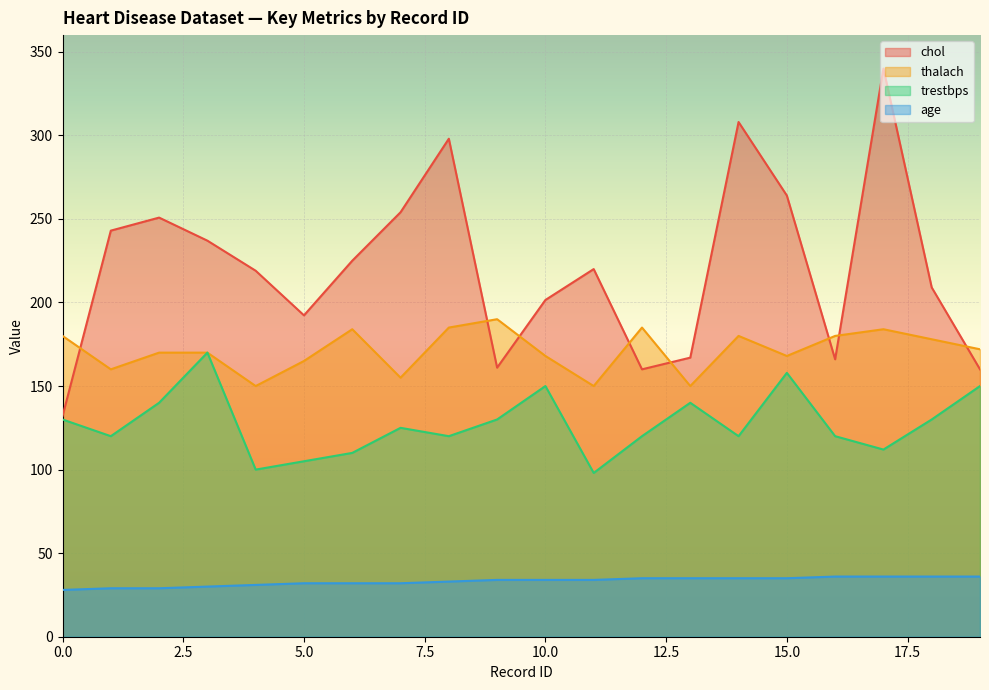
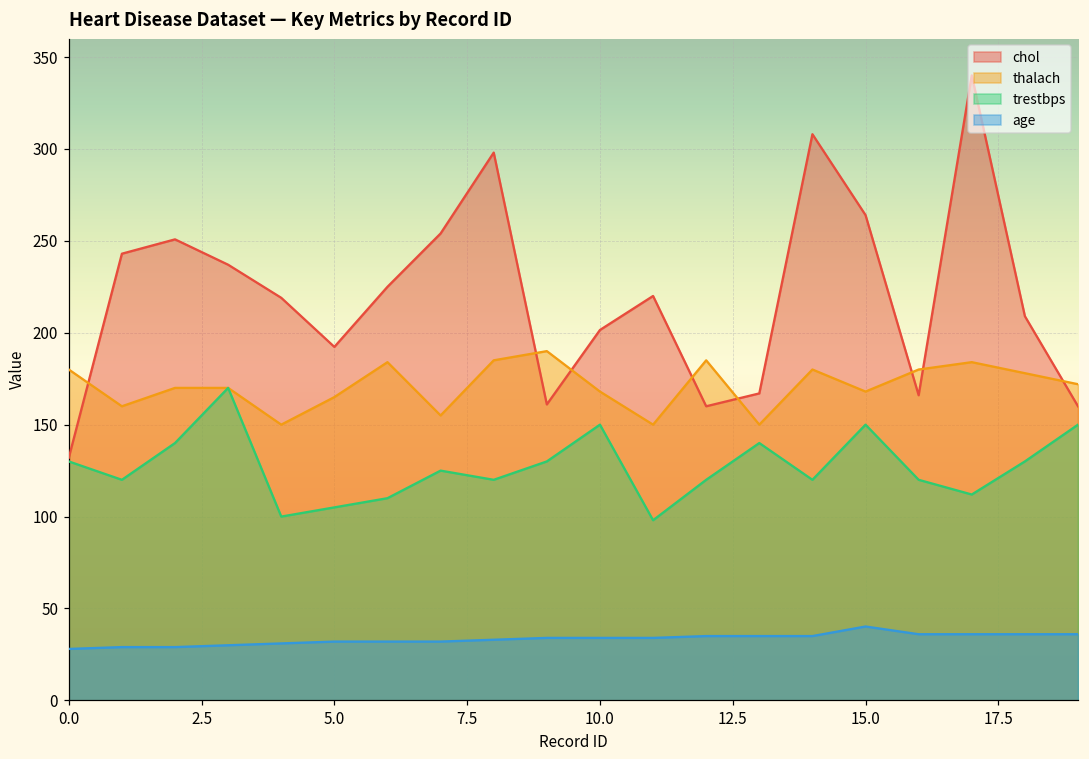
trestbps, 15.0: 158 -> 150
age, 15.0: 35 -> 40
